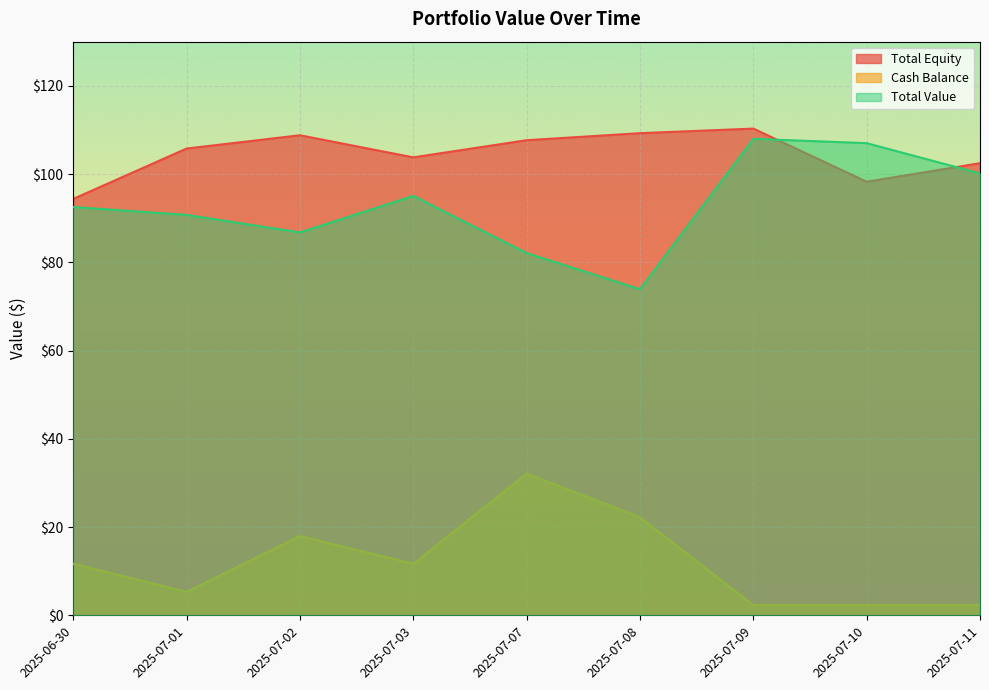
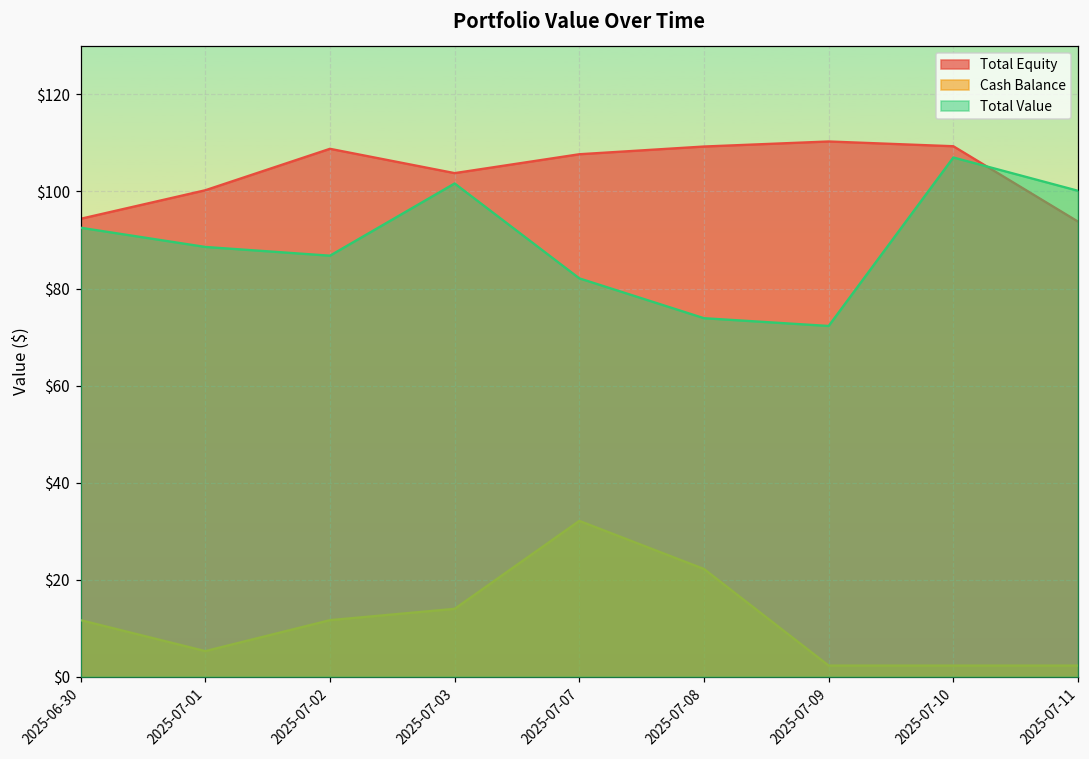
Total Equity, 2025-07-01: $106 -> $100
Total Value, 2025-07-01: $91 -> $89
Cash Balance, 2025-07-02: $18 -> $12
Cash Balance, 2025-07-03: $12 -> $14
Total Value, 2025-07-03: $95 -> $102
Total Value, 2025-07-09: $108 -> $72
Total Equity, 2025-07-10: $98 -> $109
Total Equity, 2025-07-11: $102 -> $94
